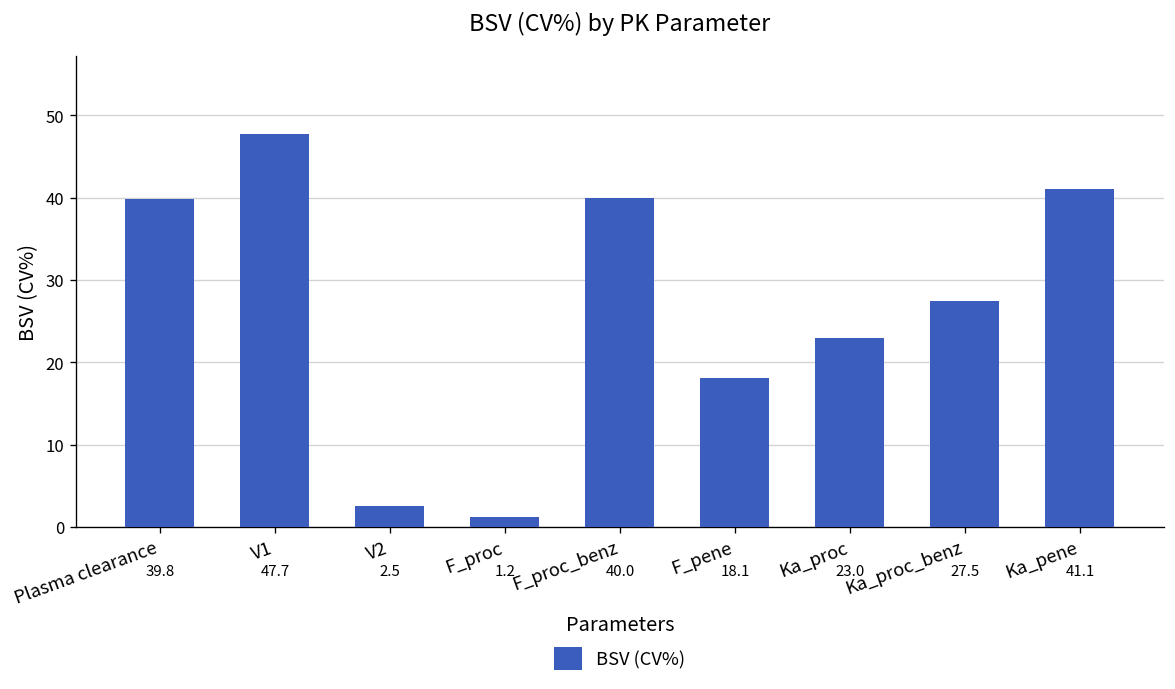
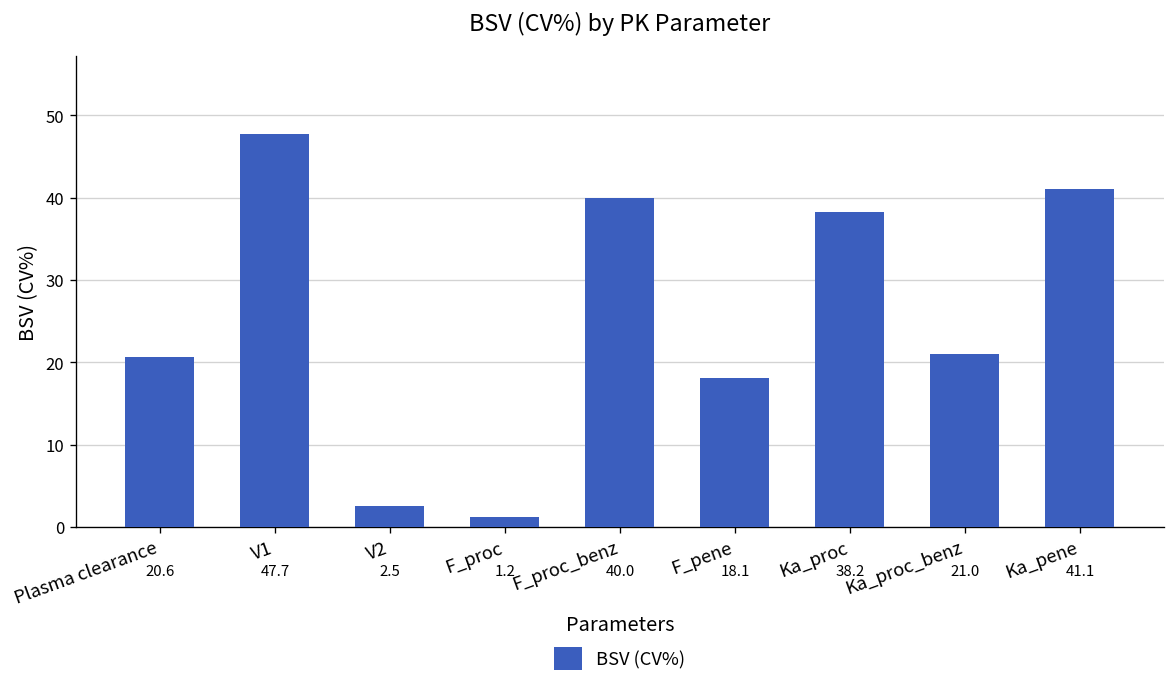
Plasma clearance: 39.8 -> 20.6
Ka_proc: 23.0 -> 38.2
Ka_proc_benz: 27.5 -> 21.0
